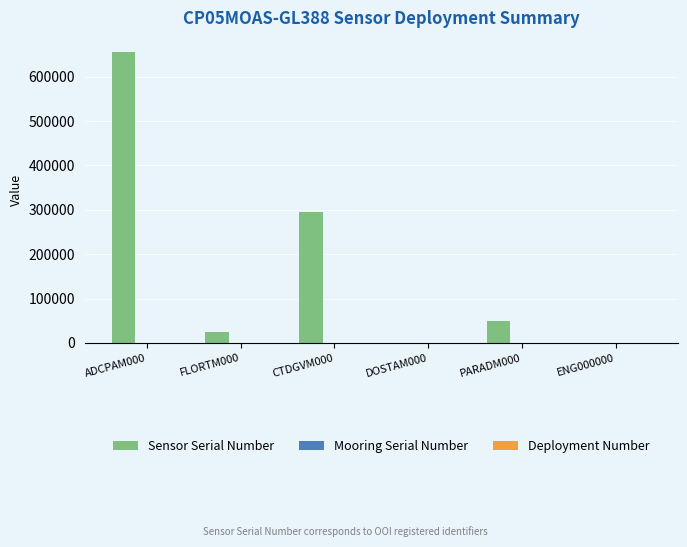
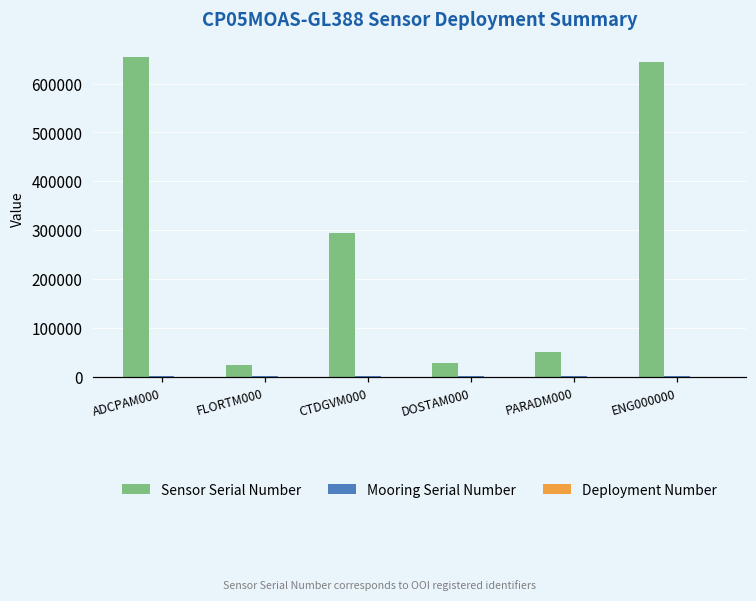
Sensor Serial Number, DOSTAM000: 0 -> 30000
Sensor Serial Number, ENG000000: 0 -> 640000
